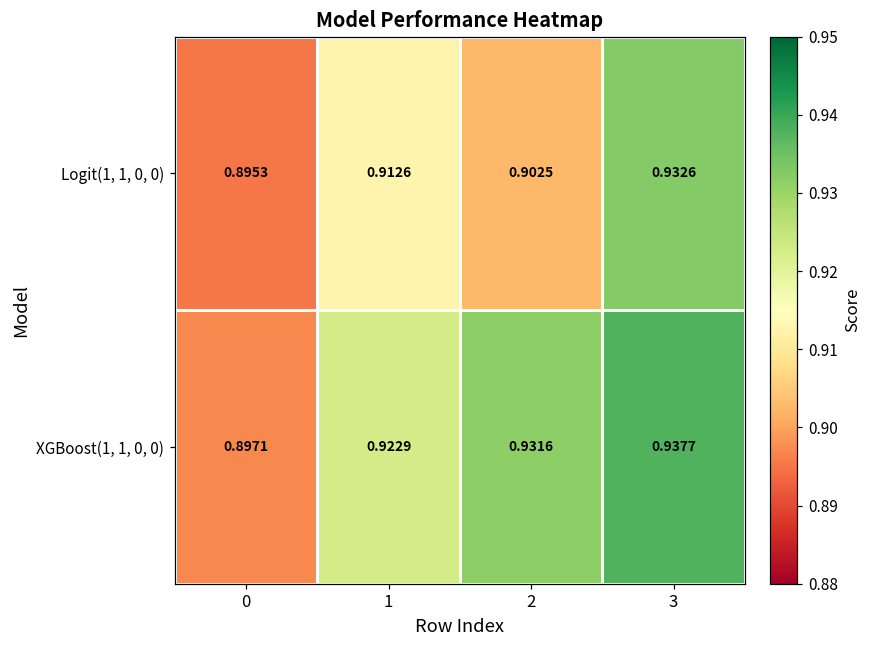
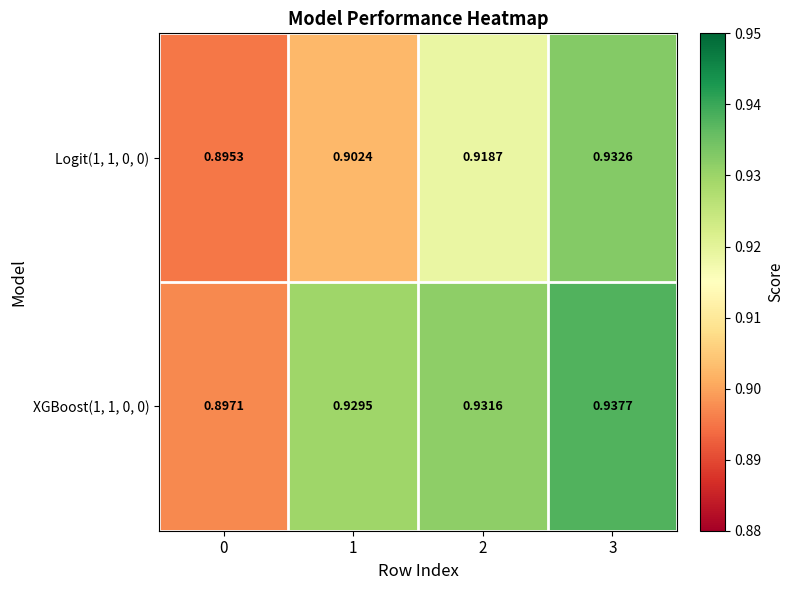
Logit(1, 1, 0, 0), 1: 0.9126 -> 0.9024
Logit(1, 1, 0, 0), 2: 0.9025 -> 0.9187
XGBoost(1, 1, 0, 0), 1: 0.9229 -> 0.9295
